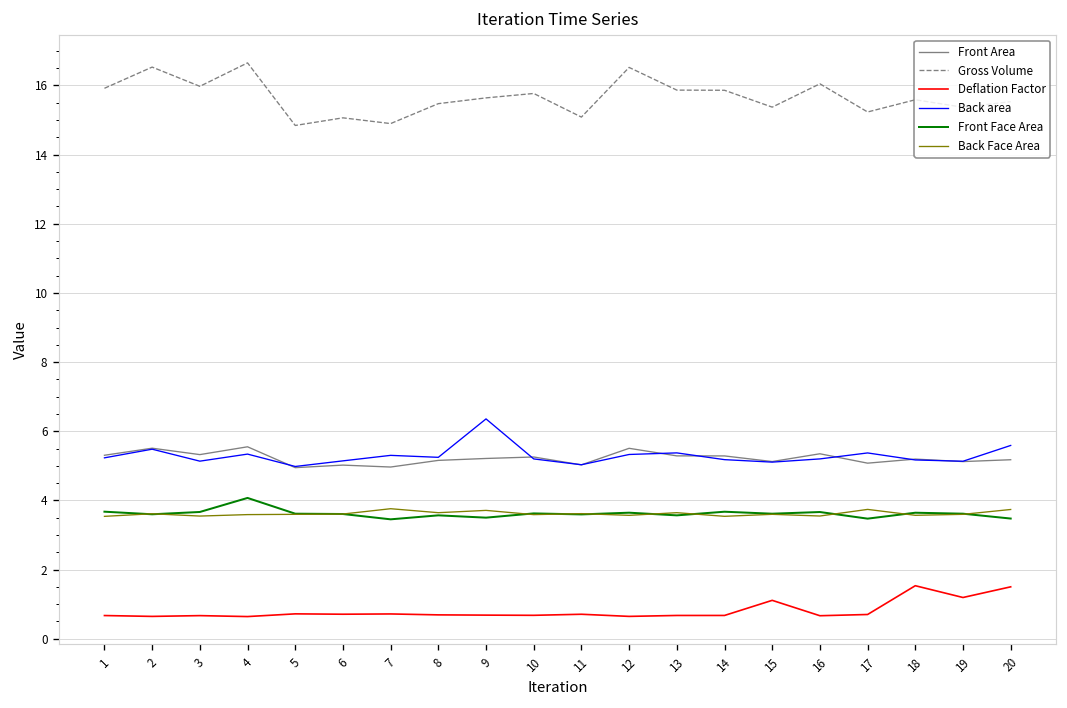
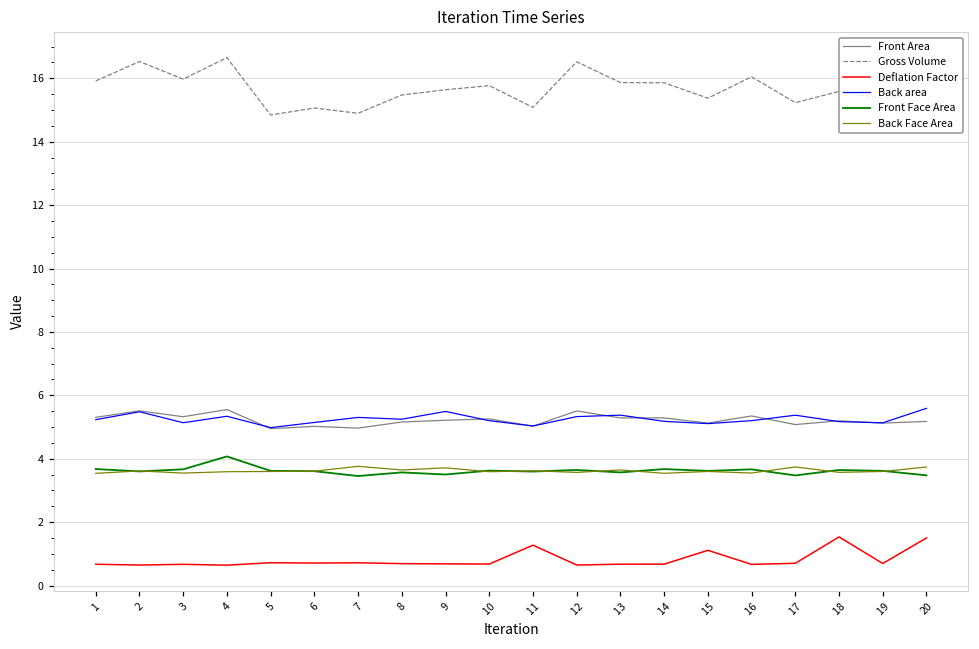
Back area, 9: 6.4 -> 5.5
Deflation Factor, 11: 0.7 -> 1.3
Deflation Factor, 19: 1.2 -> 0.7
